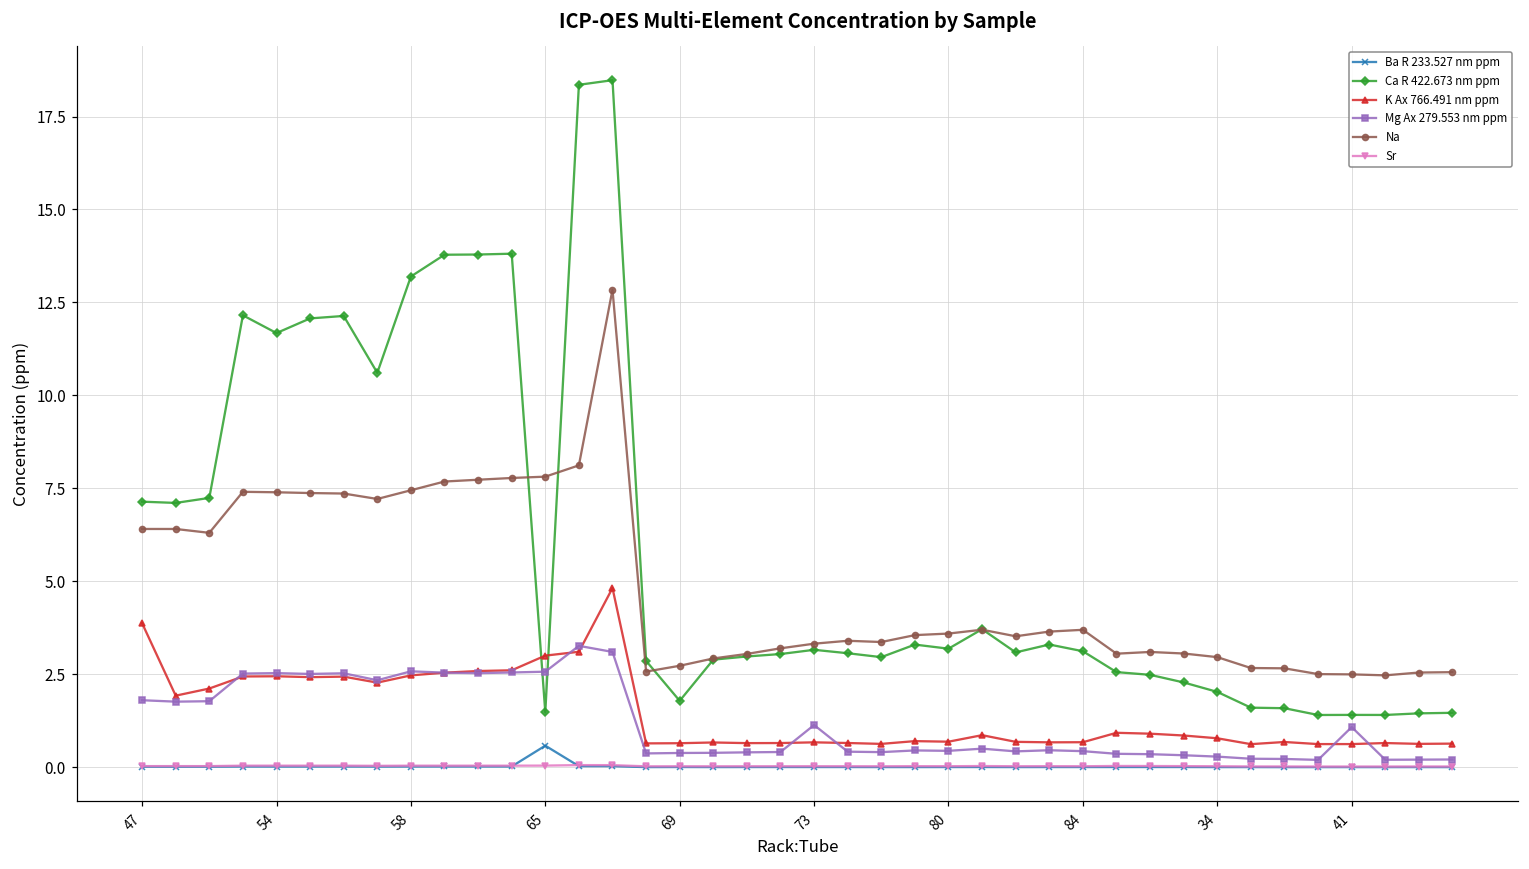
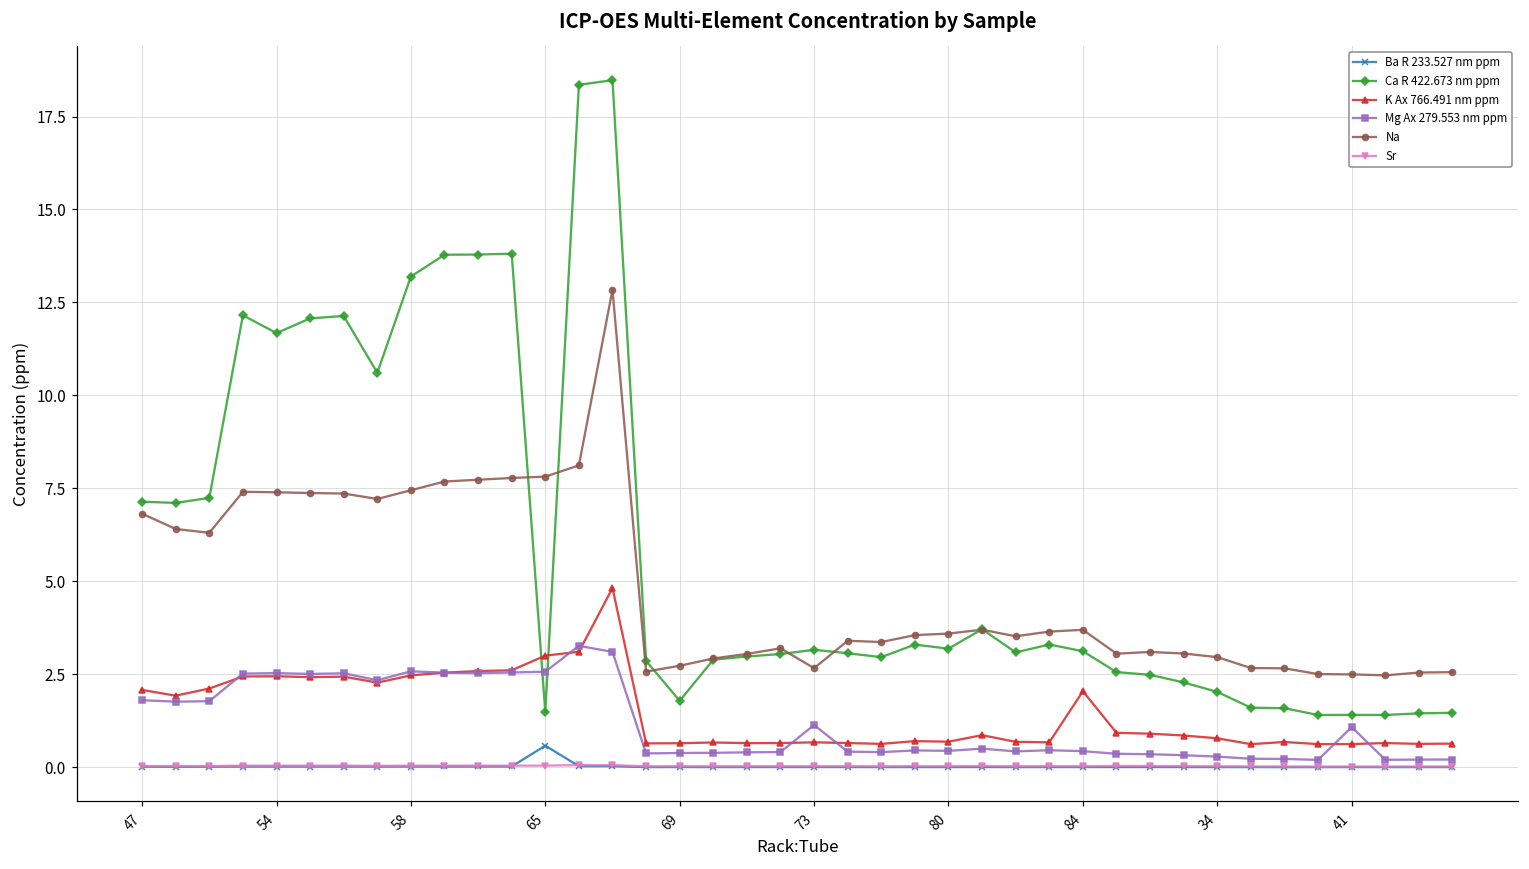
K Ax 766.491 nm ppm, 47: 3.9 -> 2.1
Na, 47: 6.4 -> 6.8
Na, 73: 3.3 -> 2.7
K Ax 766.491 nm ppm, 84: 0.7 -> 2.0
